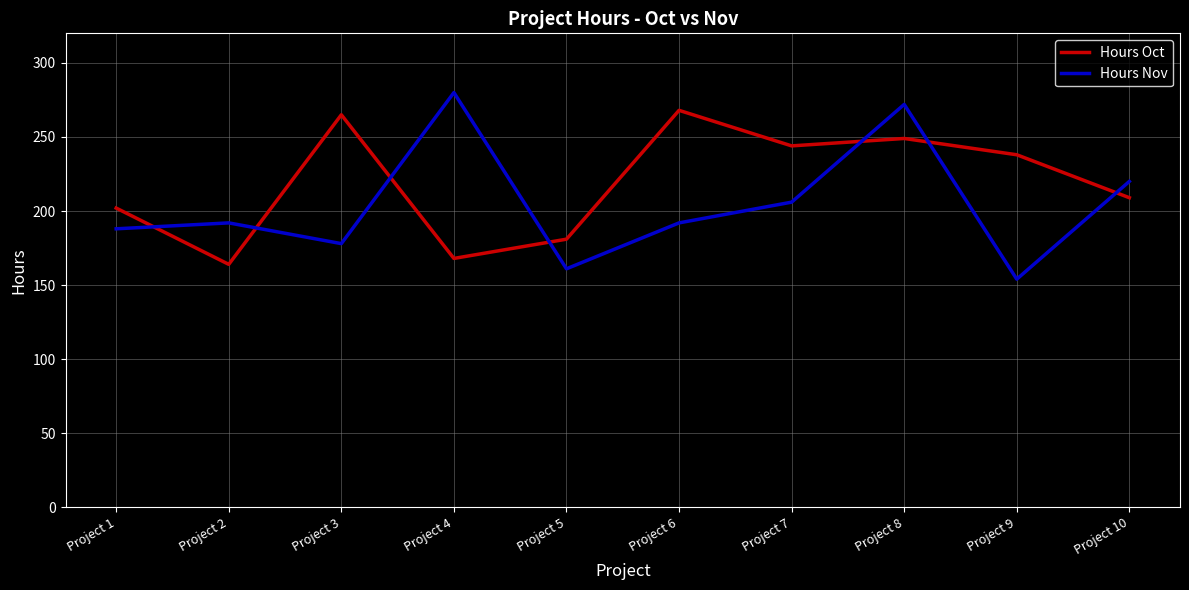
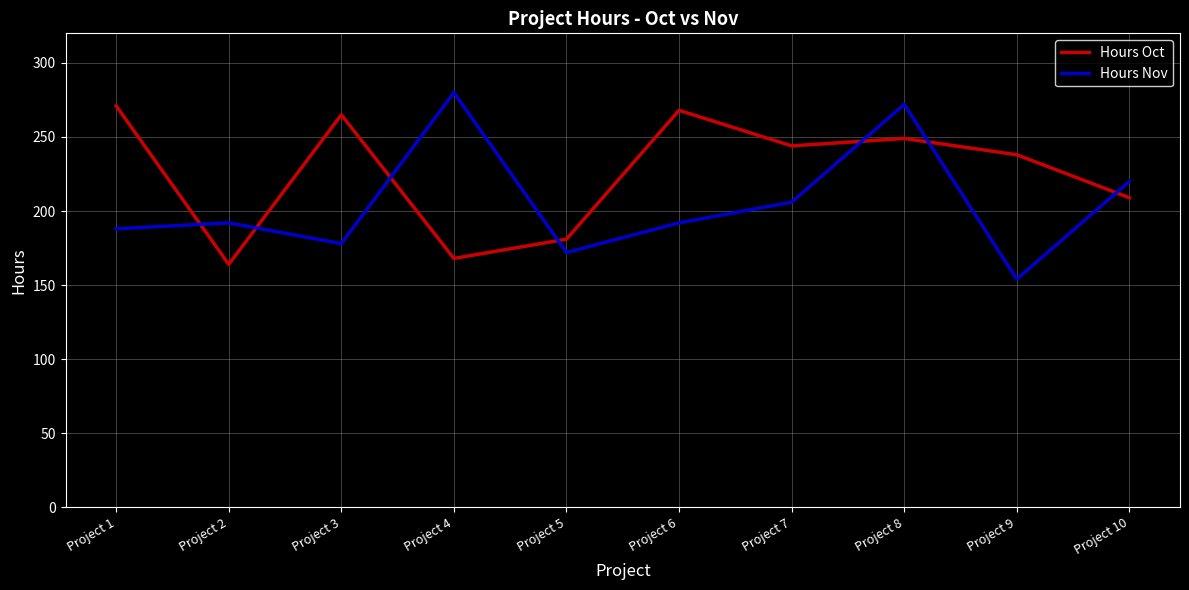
Hours Oct, Project 1: 202 -> 271
Hours Nov, Project 5: 161 -> 172
